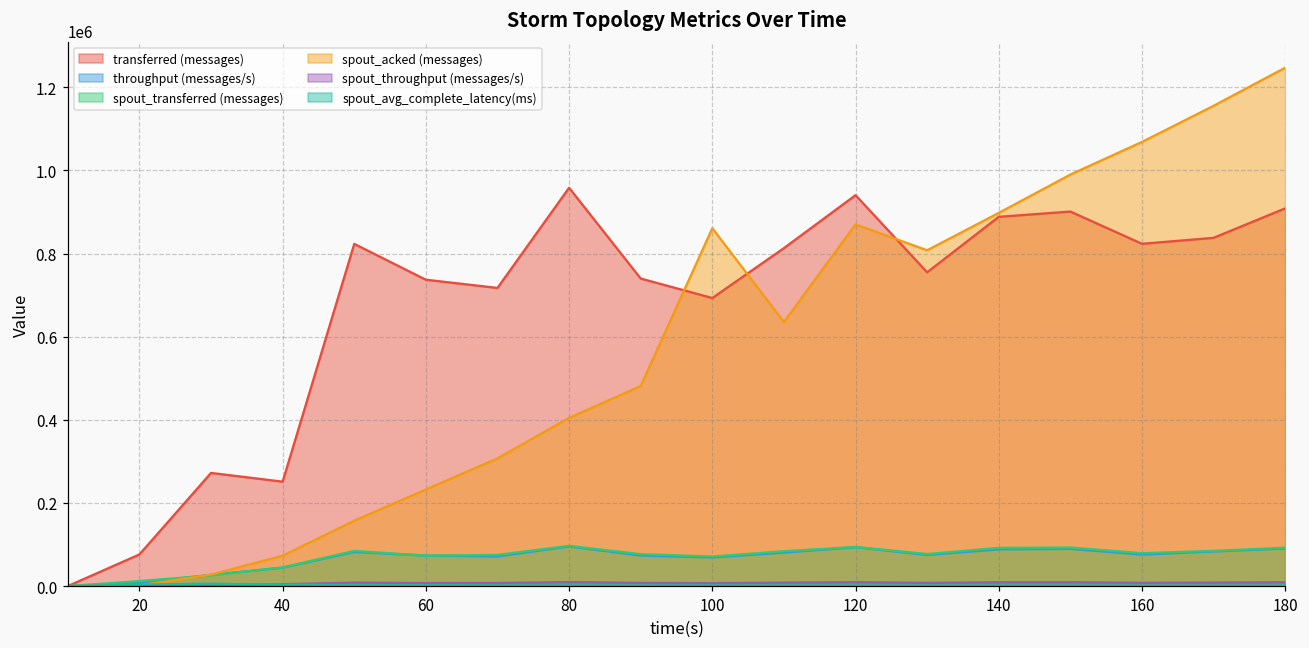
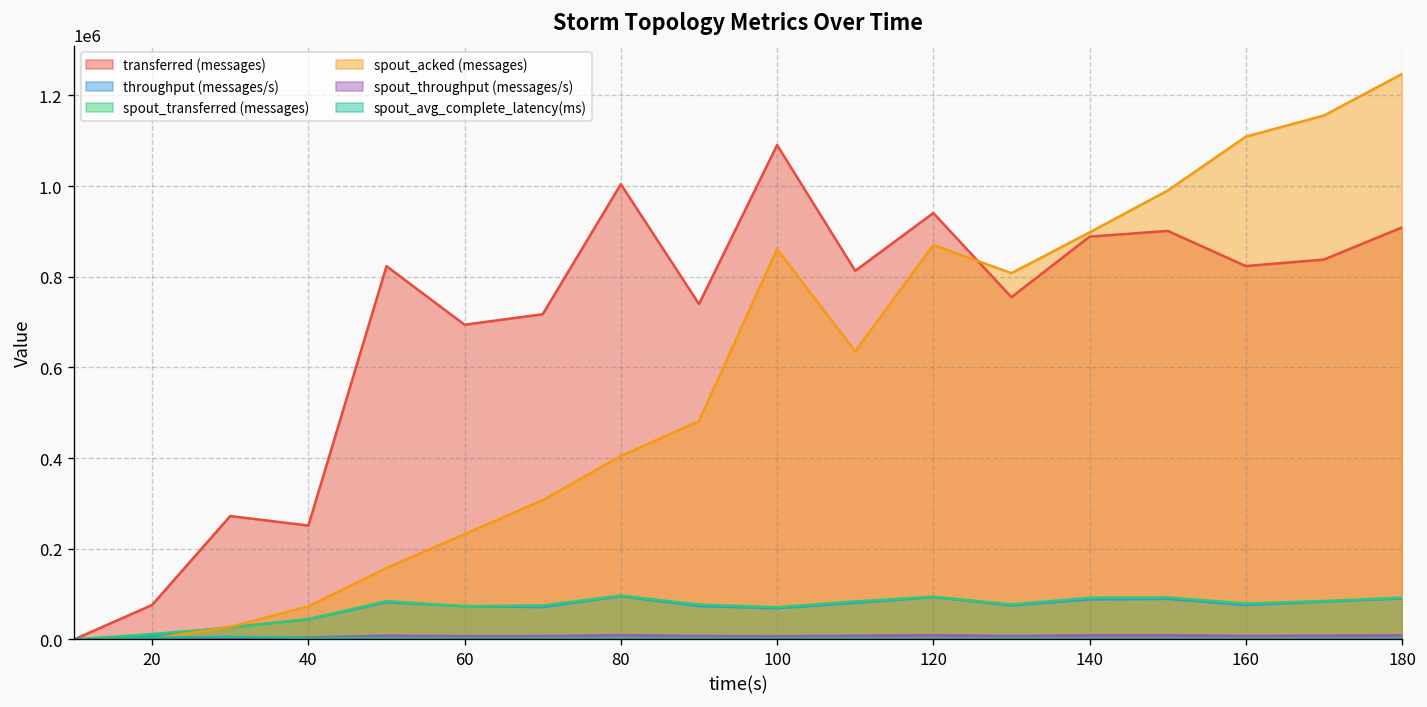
transferred (messages), 60: 740000 -> 690000
transferred (messages), 80: 960000 -> 1000000
transferred (messages), 100: 690000 -> 1090000
spout_acked (messages), 160: 1070000 -> 1110000
